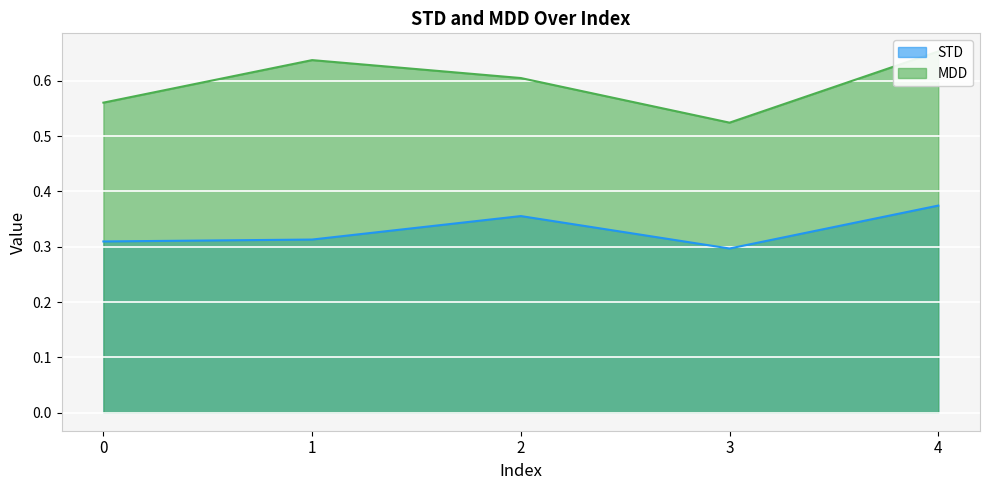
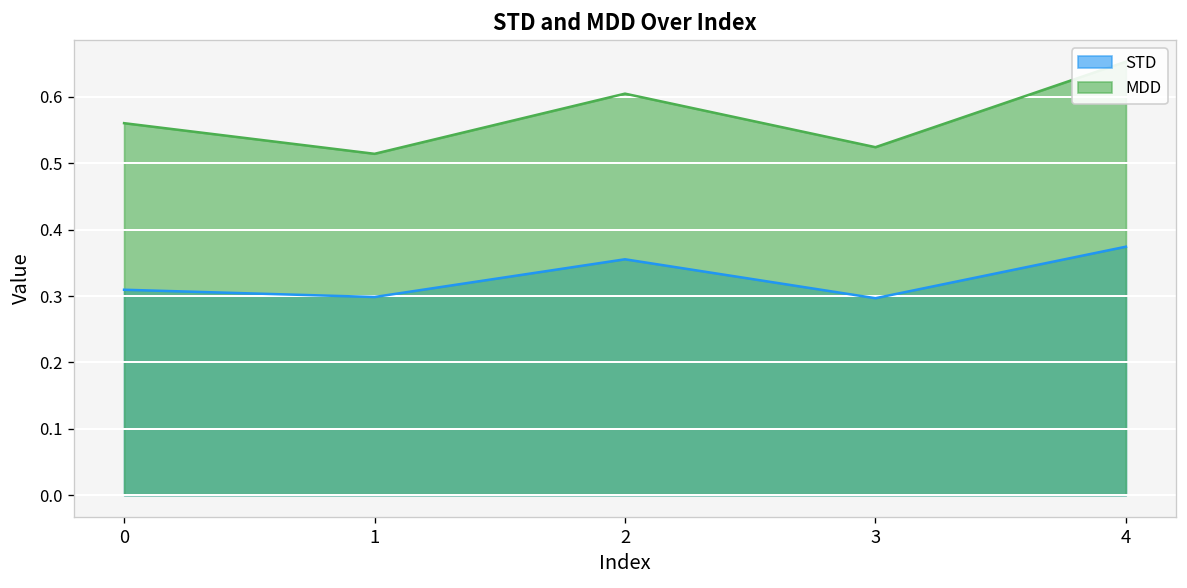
STD, 1: 0.31 -> 0.30
MDD, 1: 0.64 -> 0.51
